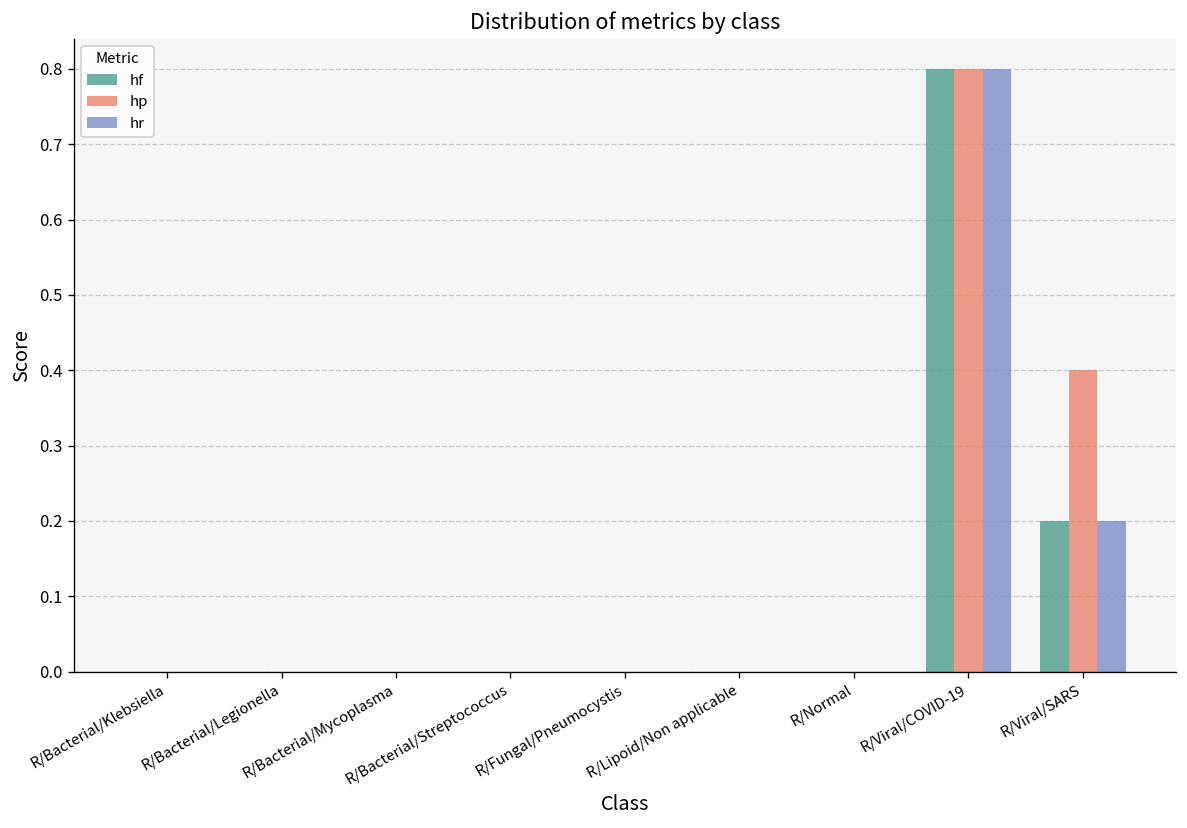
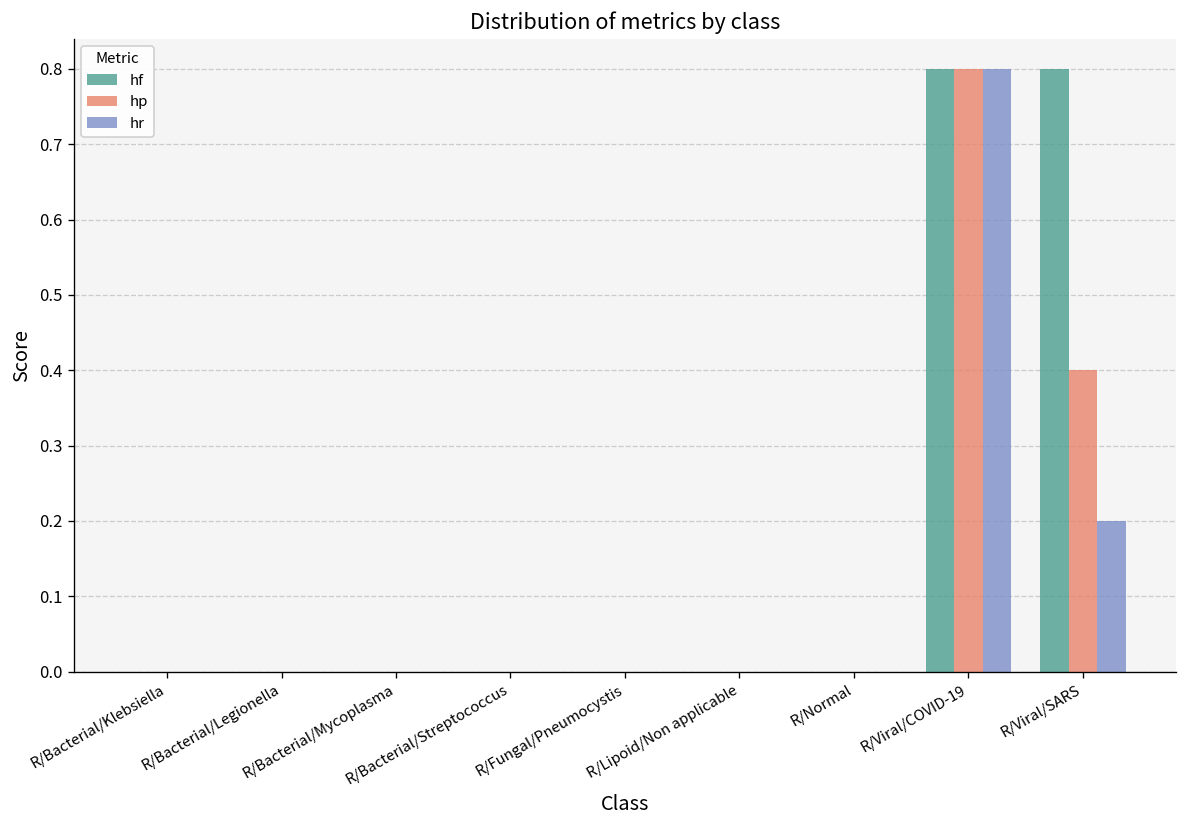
hf, R/Viral/SARS: 0.2 -> 0.8
